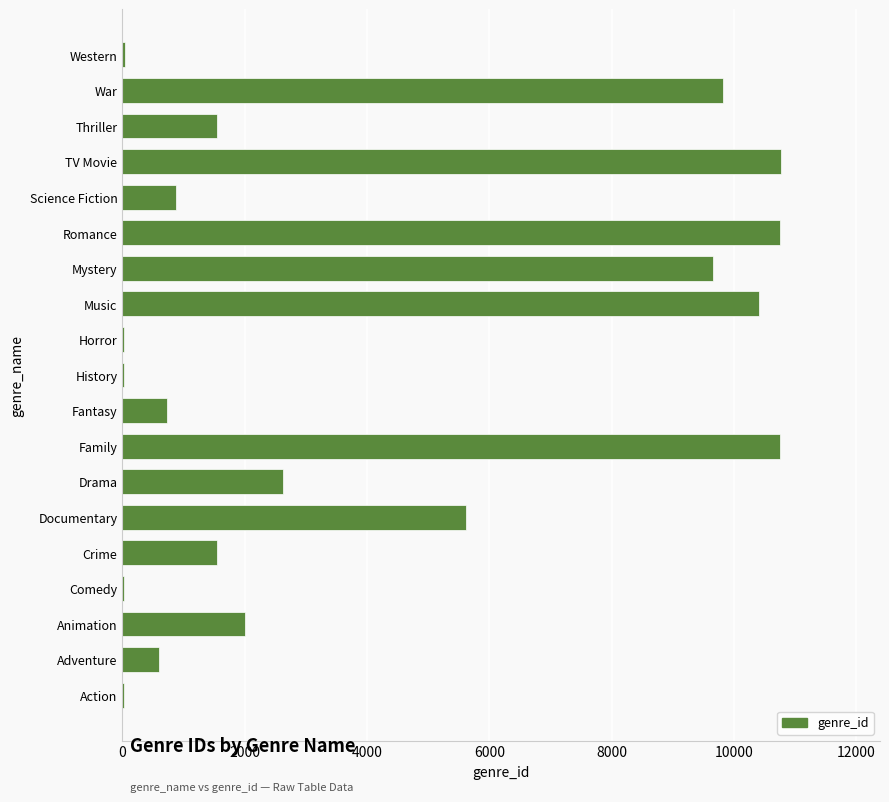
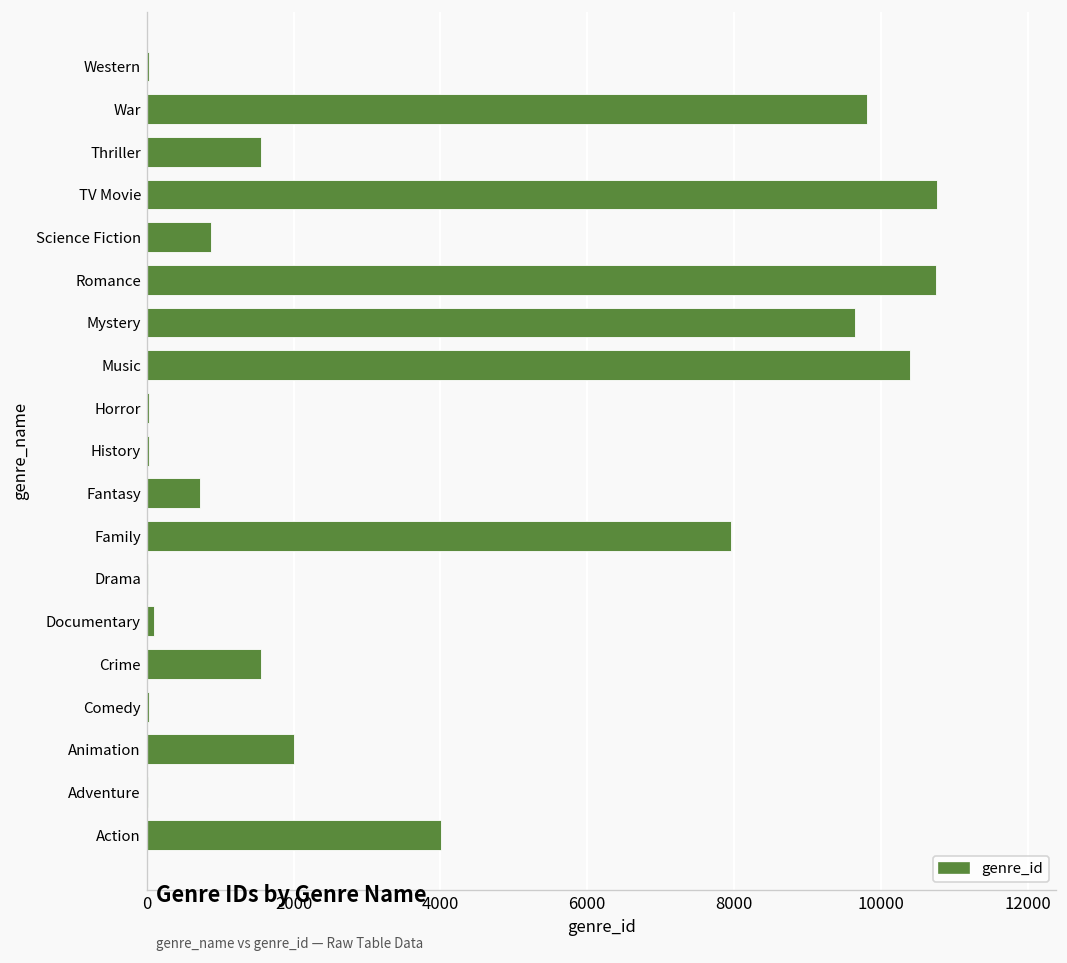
Family: 10800 -> 8000
Drama: 2600 -> 0
Documentary: 5600 -> 100
Adventure: 600 -> 0
Action: 0 -> 4000
